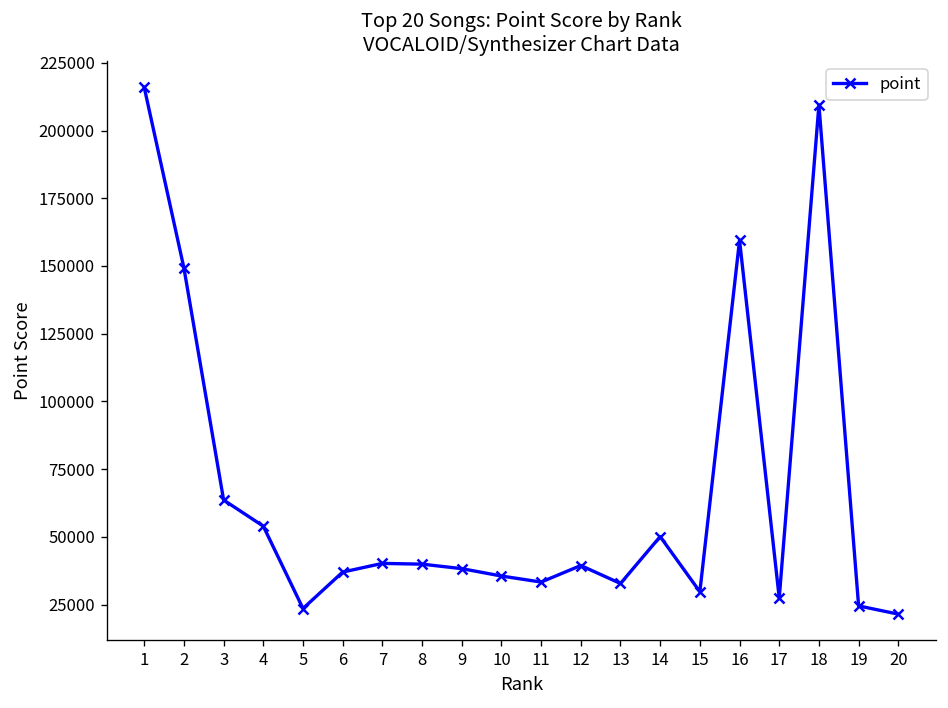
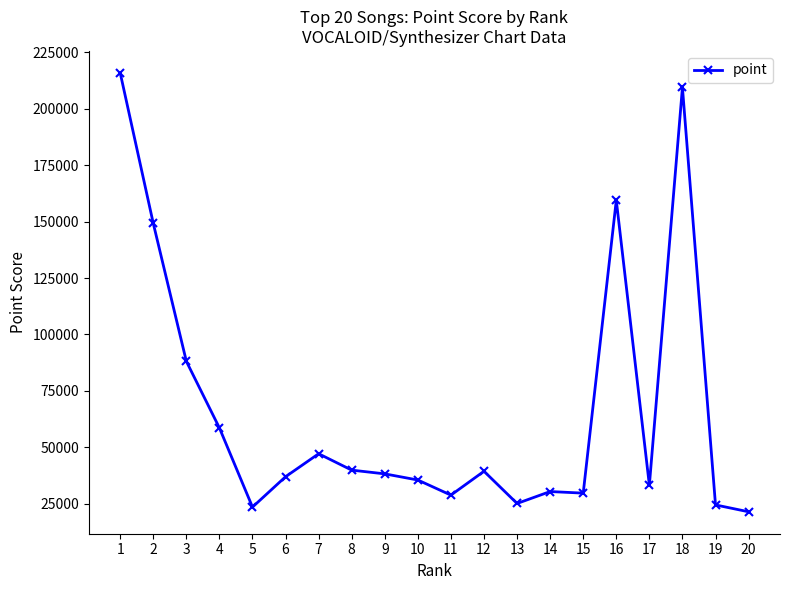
3: 64000 -> 88000
4: 54000 -> 59000
7: 40000 -> 47000
11: 33000 -> 29000
13: 33000 -> 25000
14: 50000 -> 30000
17: 27000 -> 33000
